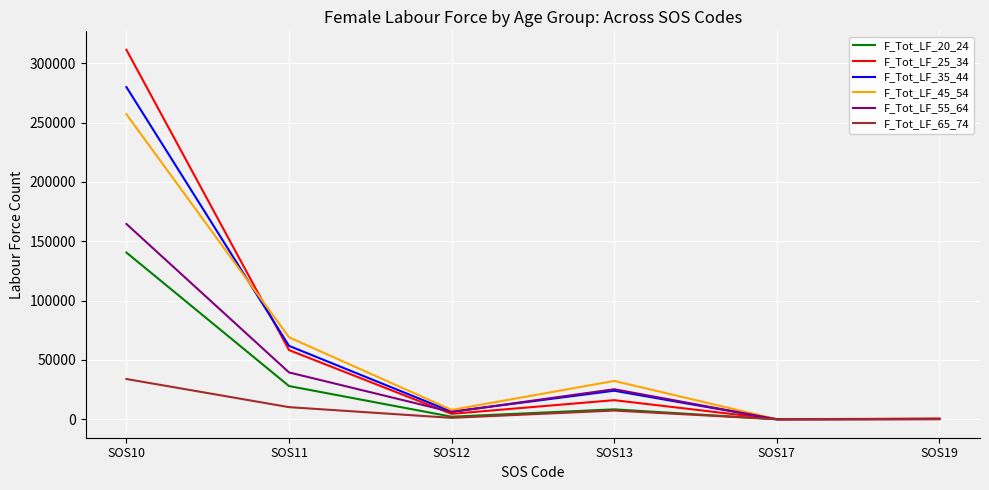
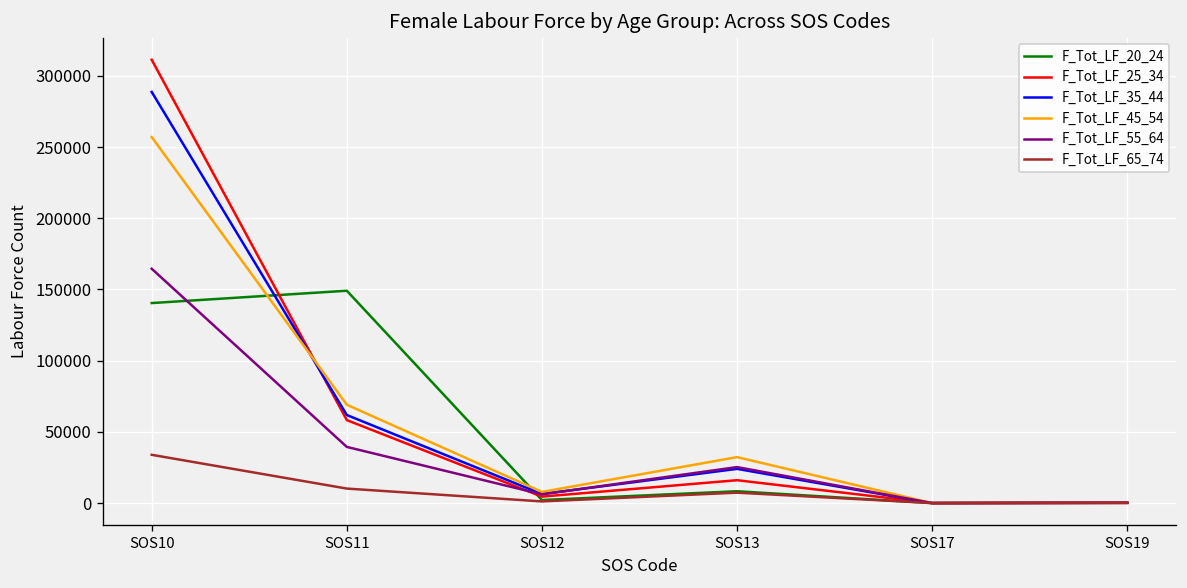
F_Tot_LF_35_44, SOS10: 280000 -> 289000
F_Tot_LF_20_24, SOS11: 28000 -> 149000
